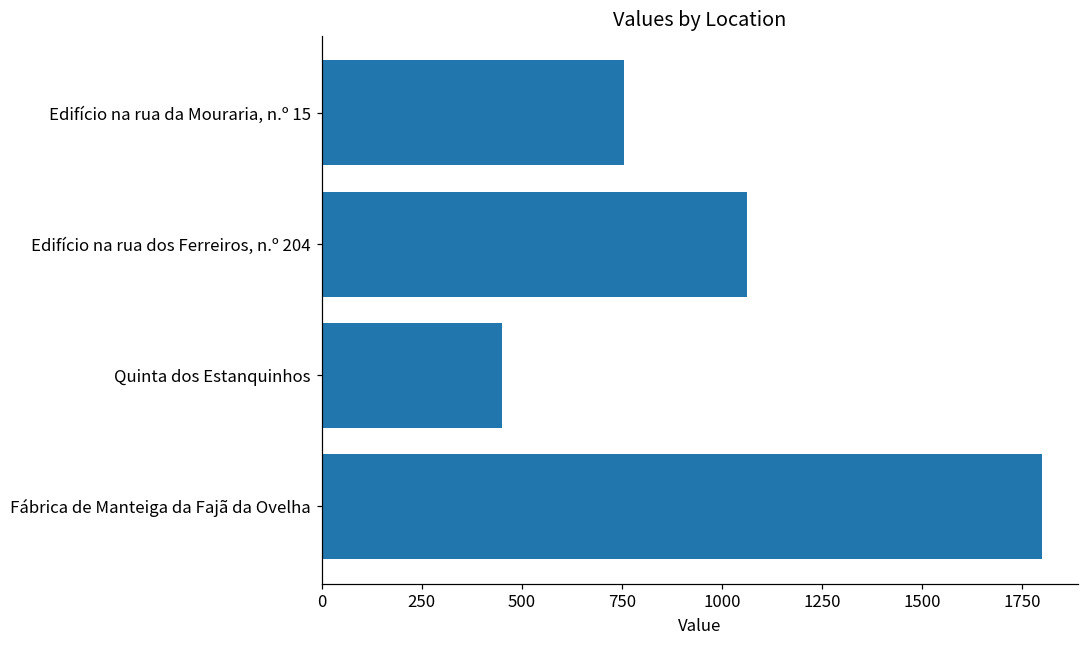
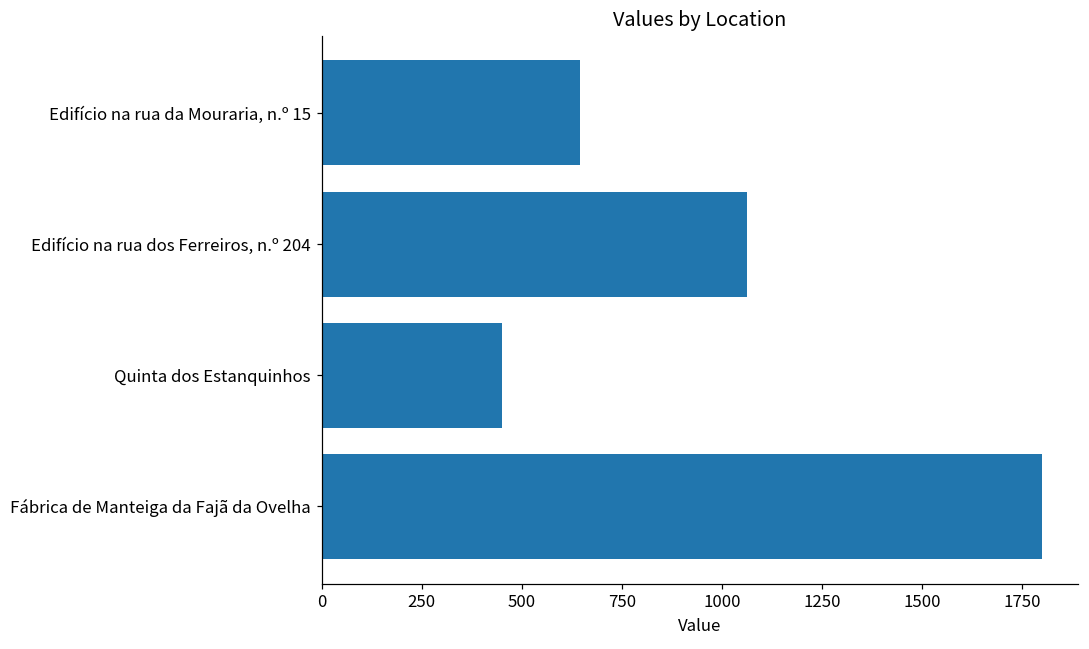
Edifício na rua da Mouraria, n.º 15: 760 -> 650
